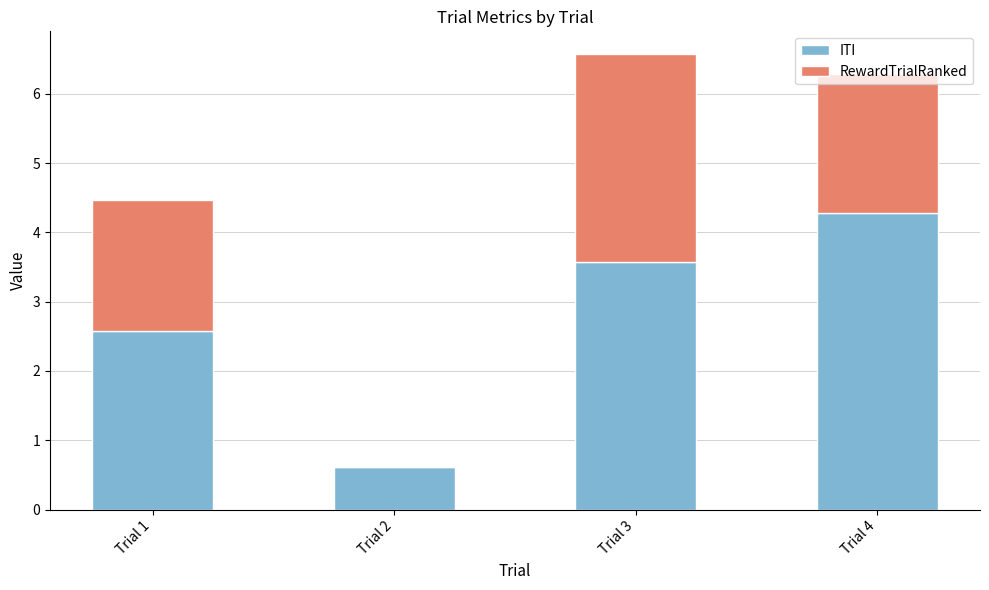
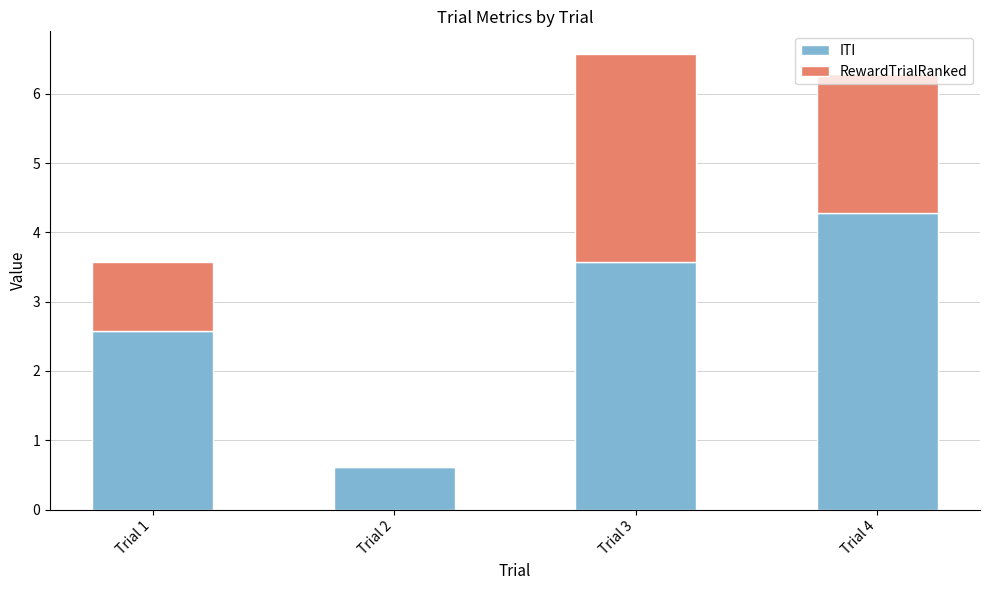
RewardTrialRanked, Trial 1: 1.9 -> 1.0
